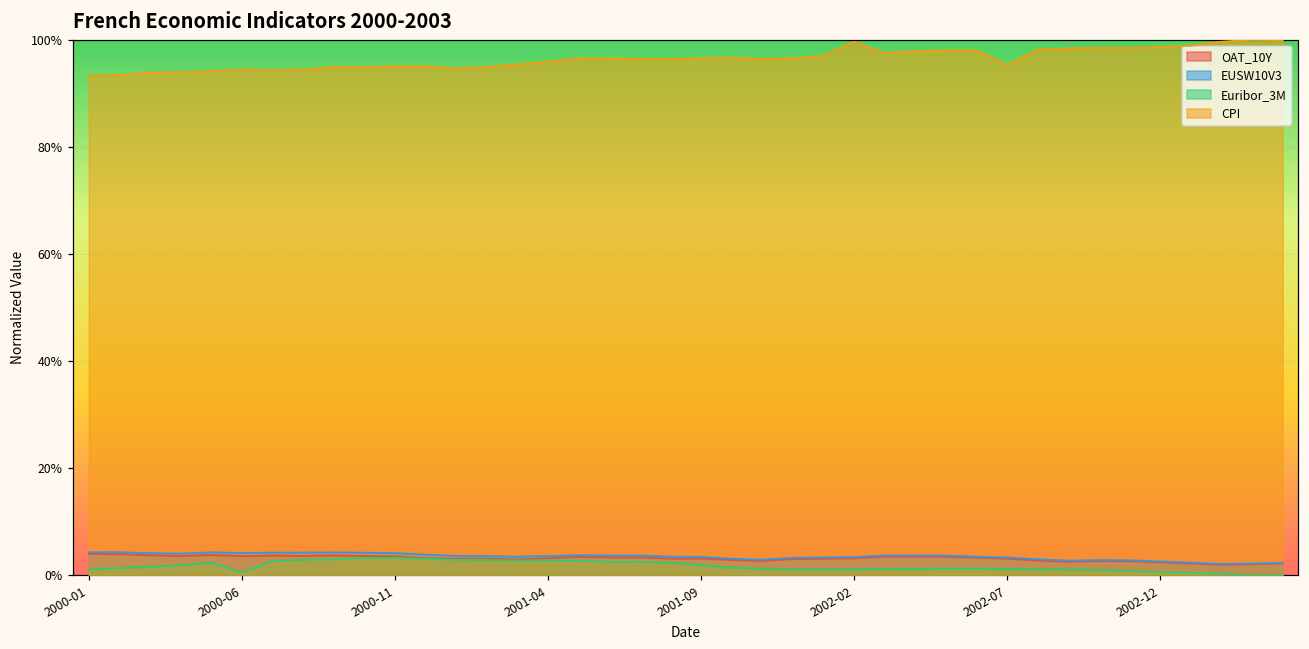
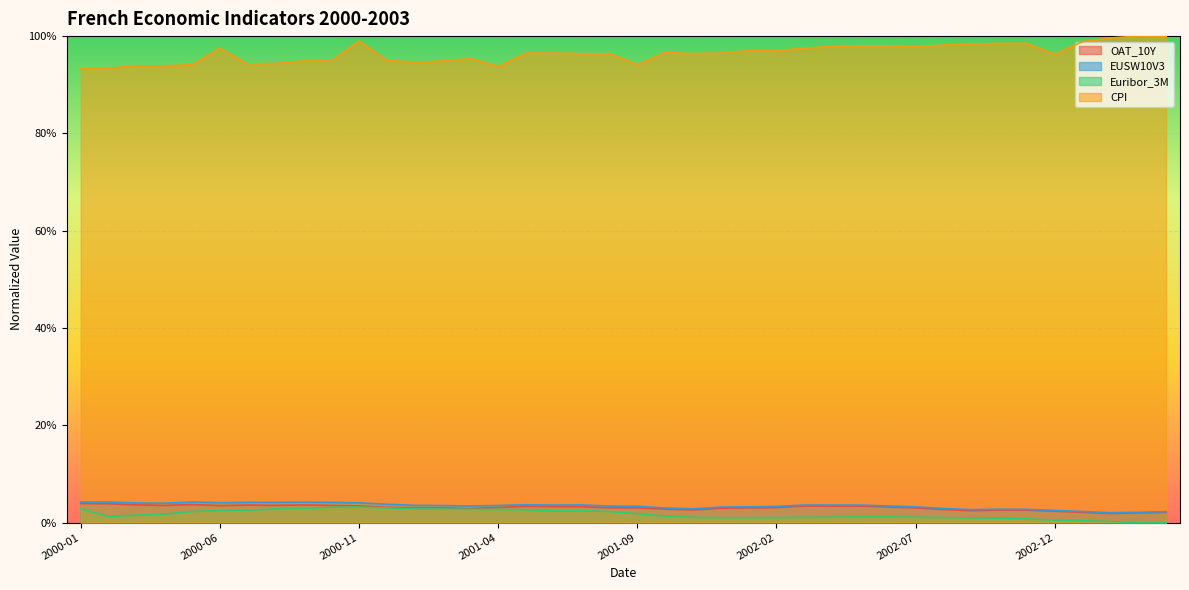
Euribor_3M, 2000-01: 1% -> 3%
Euribor_3M, 2000-06: 0% -> 2%
CPI, 2000-06: 94% -> 98%
CPI, 2000-11: 95% -> 99%
CPI, 2001-04: 96% -> 94%
CPI, 2001-09: 97% -> 94%
CPI, 2002-02: 100% -> 97%
CPI, 2002-07: 95% -> 98%
CPI, 2002-12: 99% -> 96%
